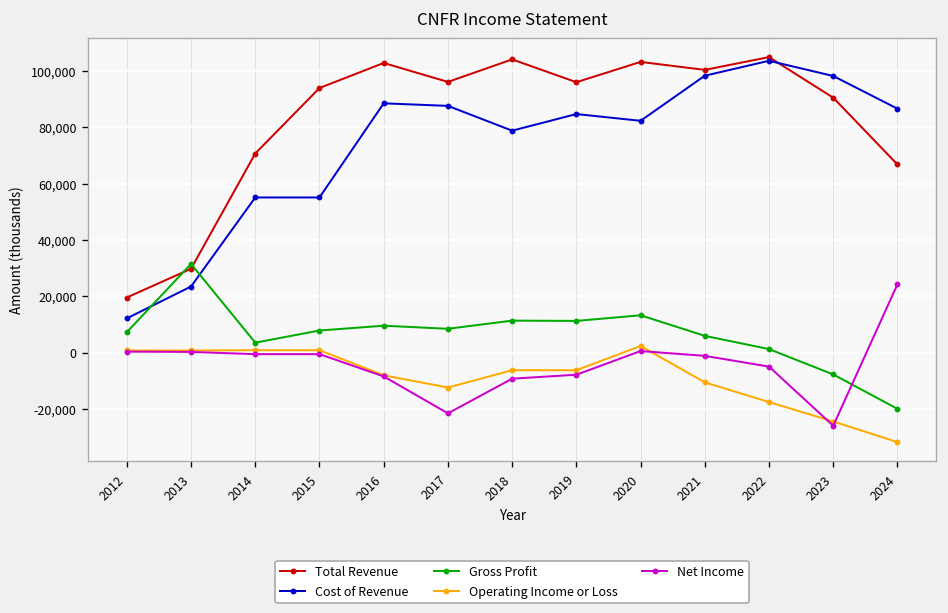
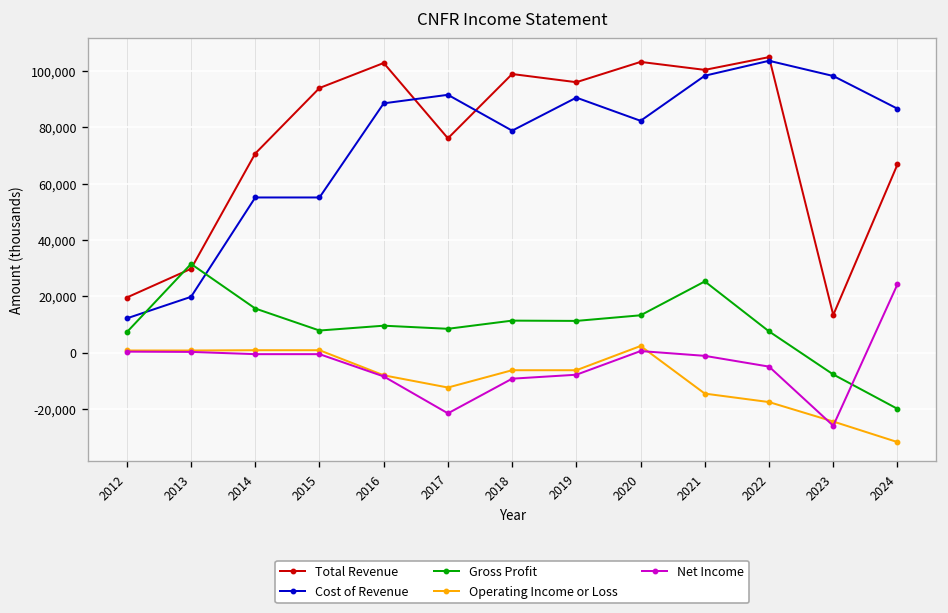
Cost of Revenue, 2013: 24,000 -> 20,000
Gross Profit, 2014: 4,000 -> 16,000
Total Revenue, 2017: 96,000 -> 76,000
Cost of Revenue, 2017: 88,000 -> 92,000
Total Revenue, 2018: 104,000 -> 99,000
Cost of Revenue, 2019: 85,000 -> 91,000
Gross Profit, 2021: 6,000 -> 25,000
Operating Income or Loss, 2021: -11,000 -> -14,000
Gross Profit, 2022: 1,000 -> 8,000
Total Revenue, 2023: 91,000 -> 13,000
